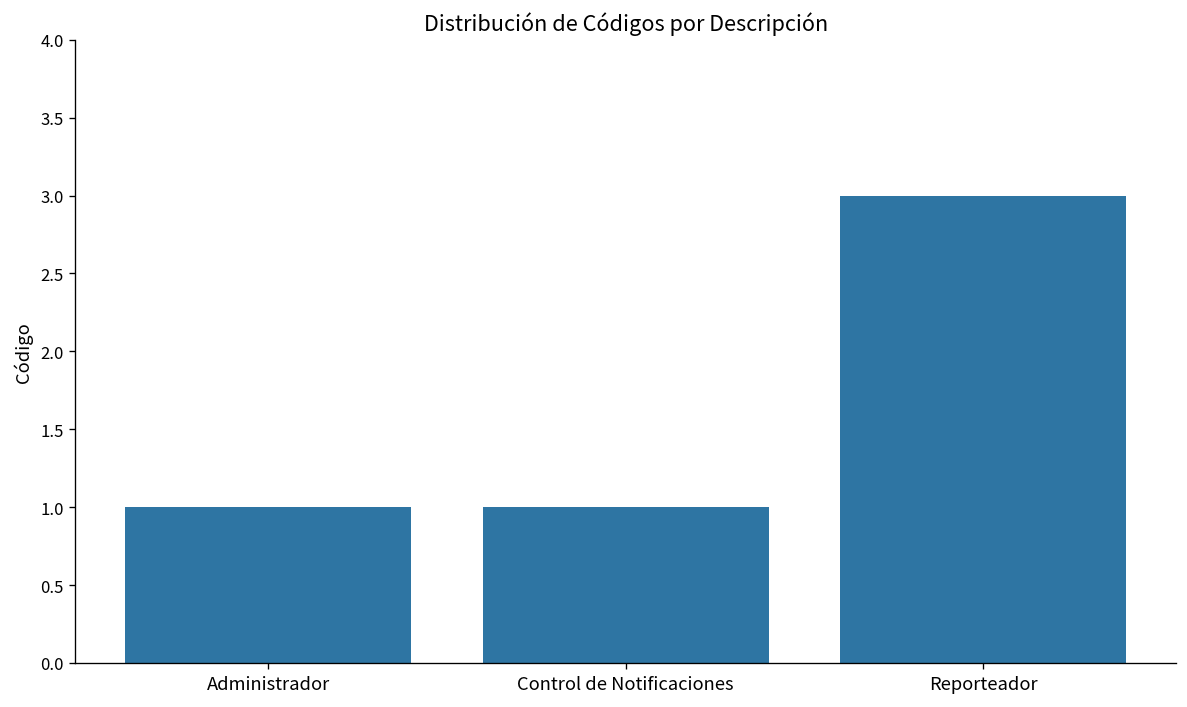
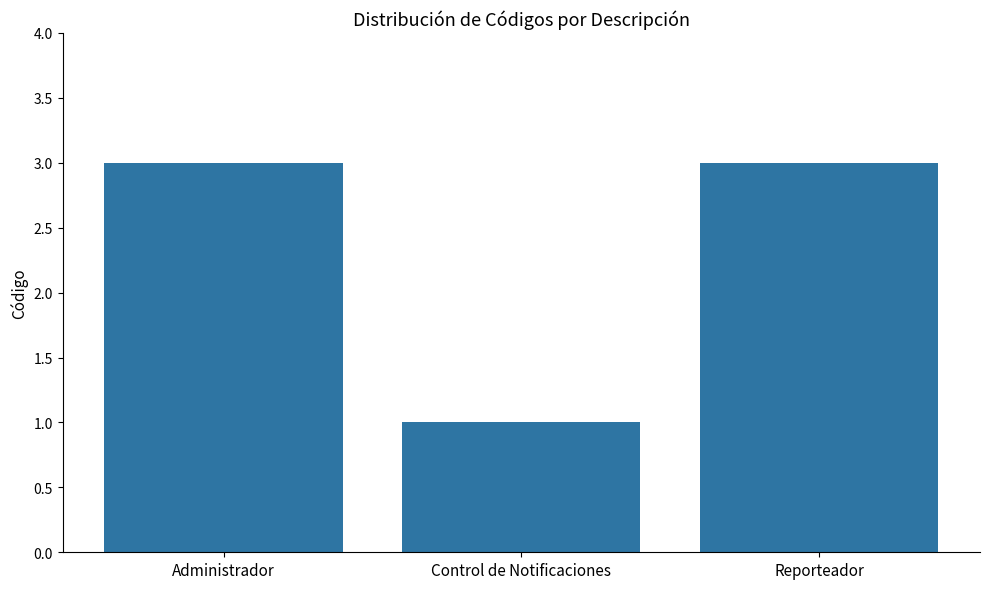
Administrador: 1 -> 3
